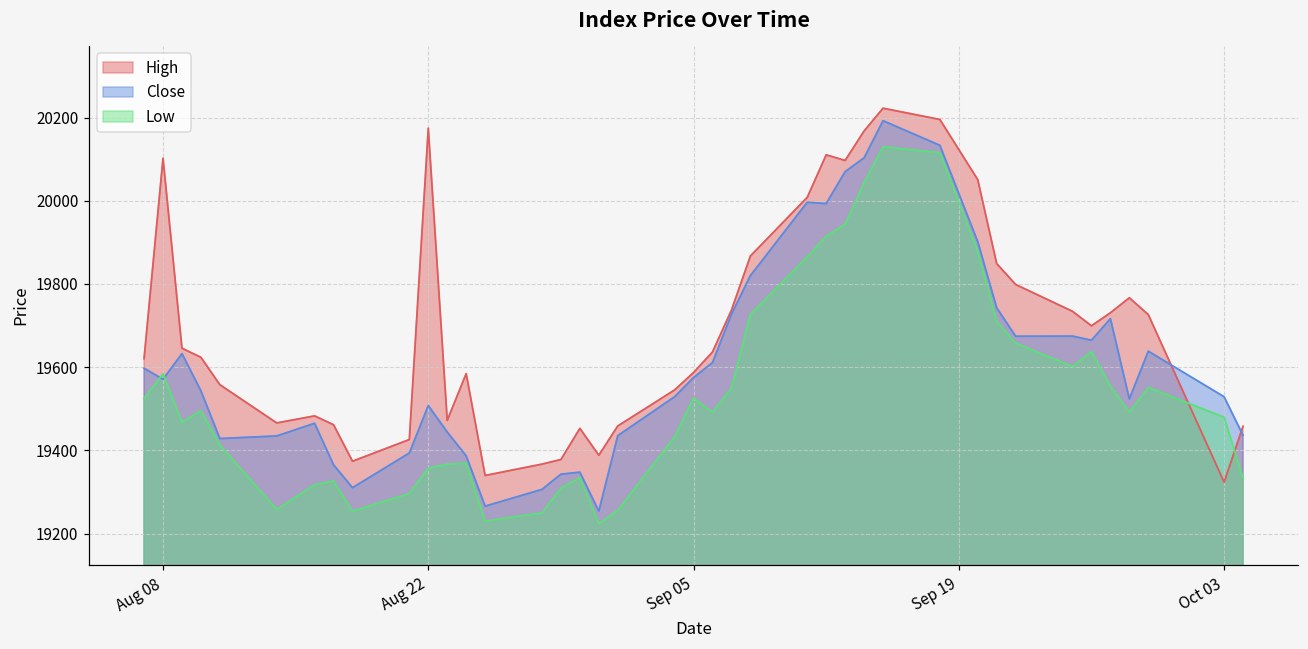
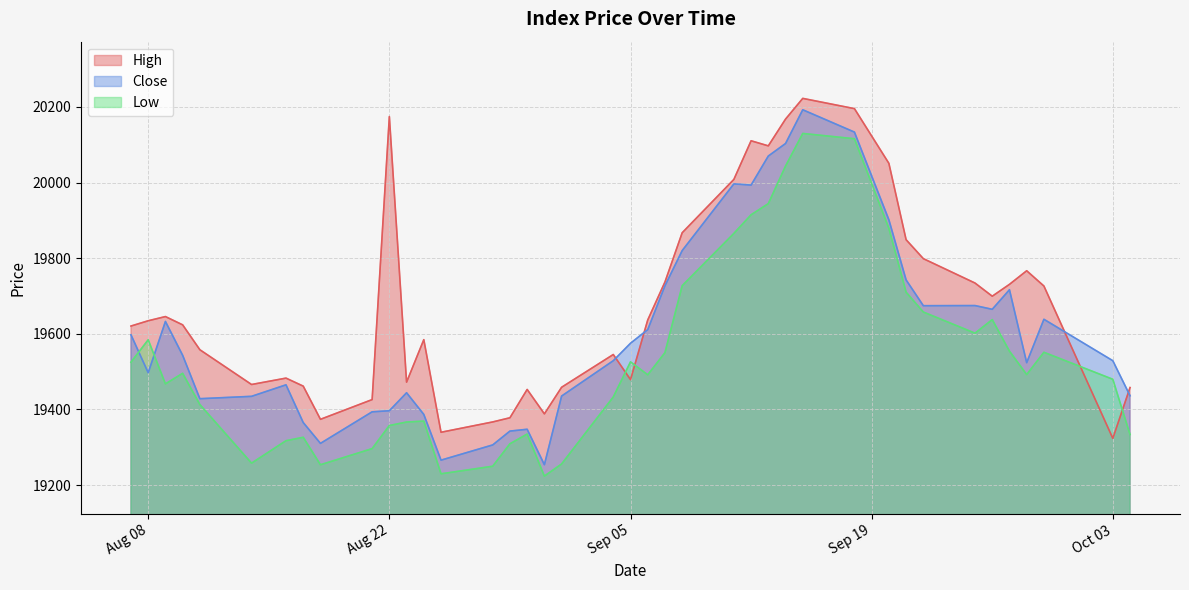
High, Aug 08: 20100 -> 19630
Close, Aug 08: 19570 -> 19500
Close, Aug 22: 19510 -> 19400
High, Sep 05: 19590 -> 19480
